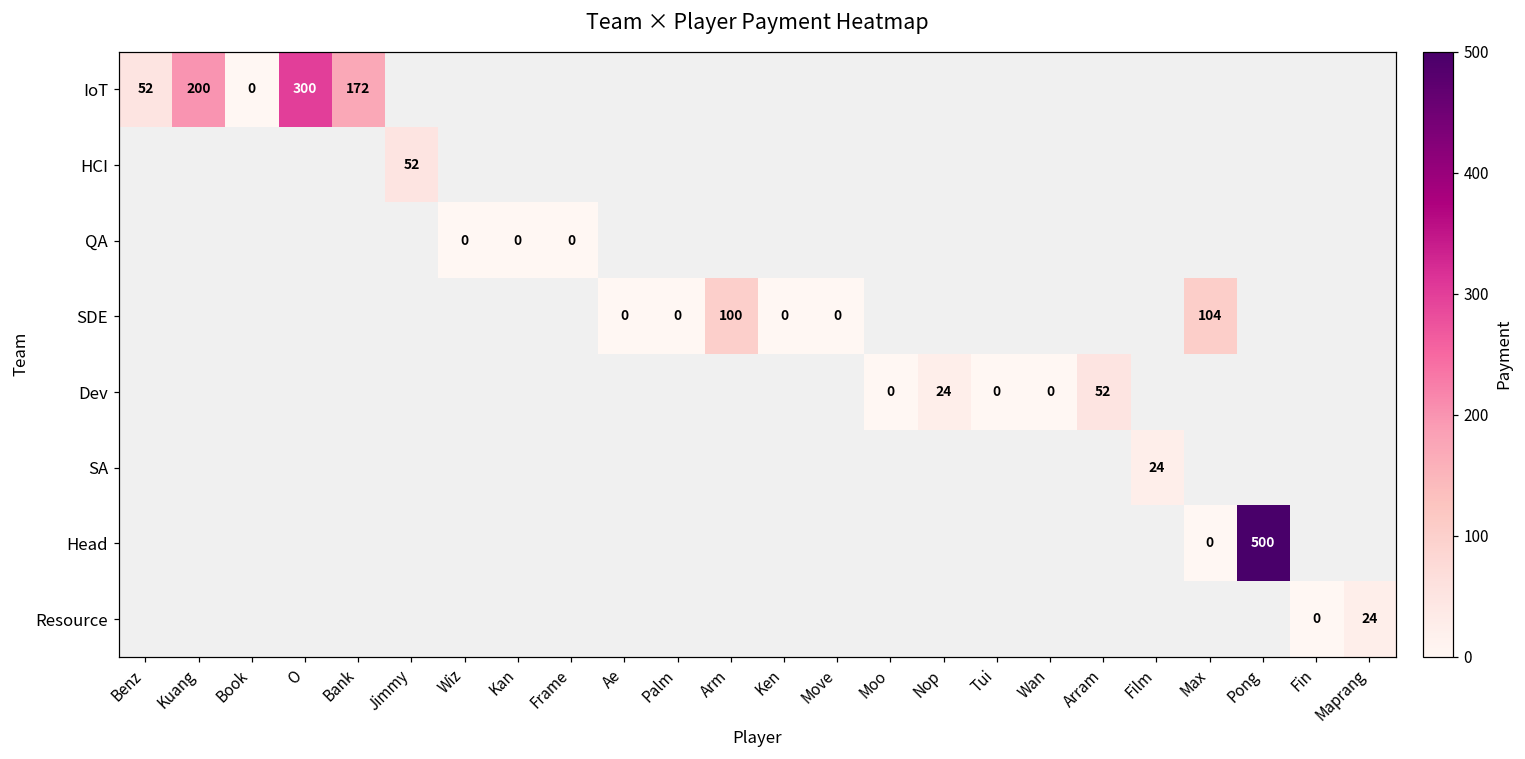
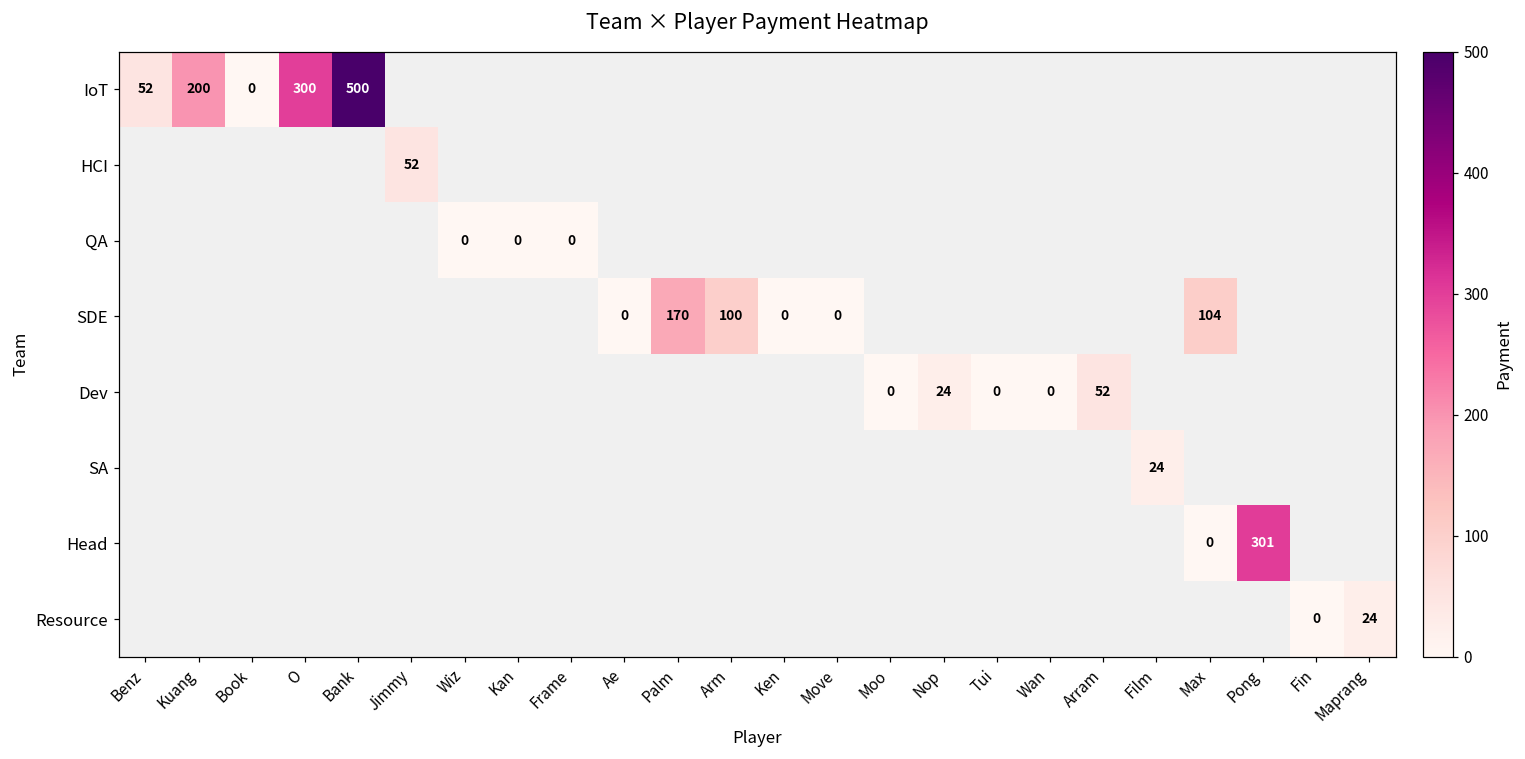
IoT, Bank: 172 -> 500
SDE, Palm: 0 -> 170
Head, Pong: 500 -> 301
